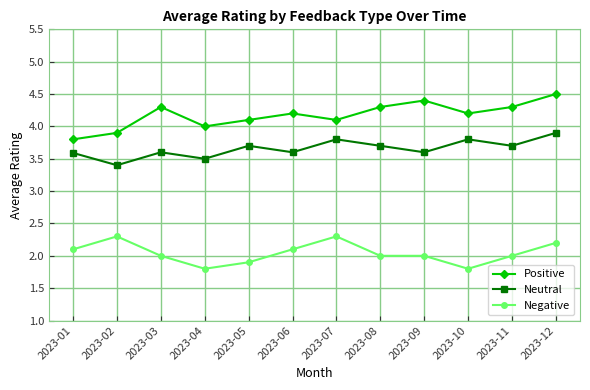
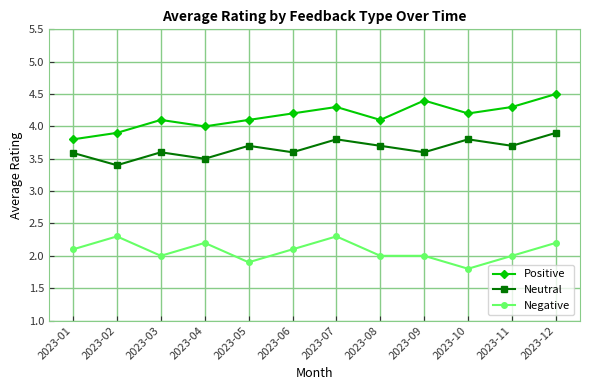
Positive, 2023-03: 4.3 -> 4.1
Negative, 2023-04: 1.8 -> 2.2
Positive, 2023-07: 4.1 -> 4.3
Positive, 2023-08: 4.3 -> 4.1
